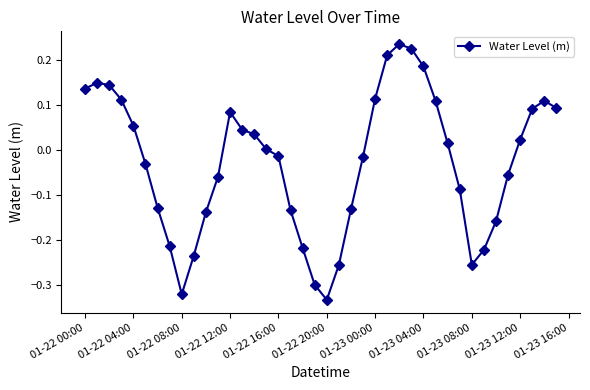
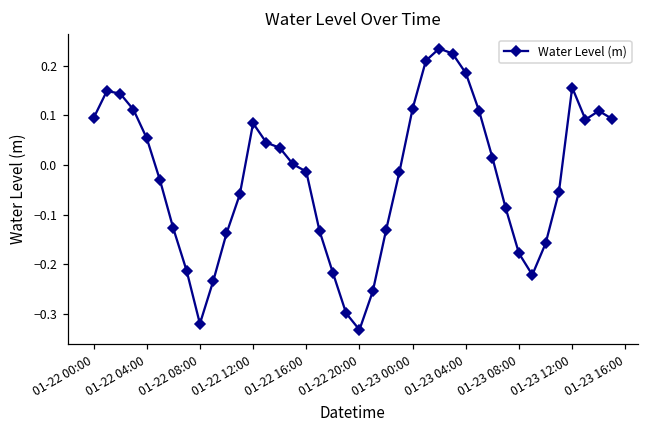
01-22 00:00: 0.14 -> 0.09
01-23 08:00: -0.25 -> -0.18
01-23 12:00: 0.02 -> 0.16
